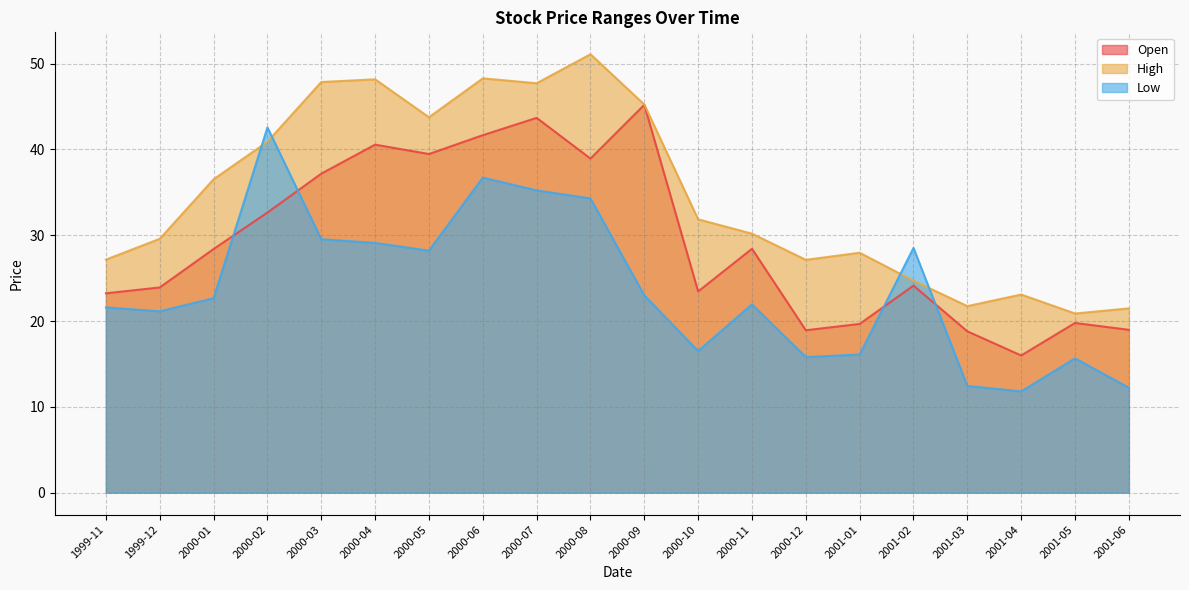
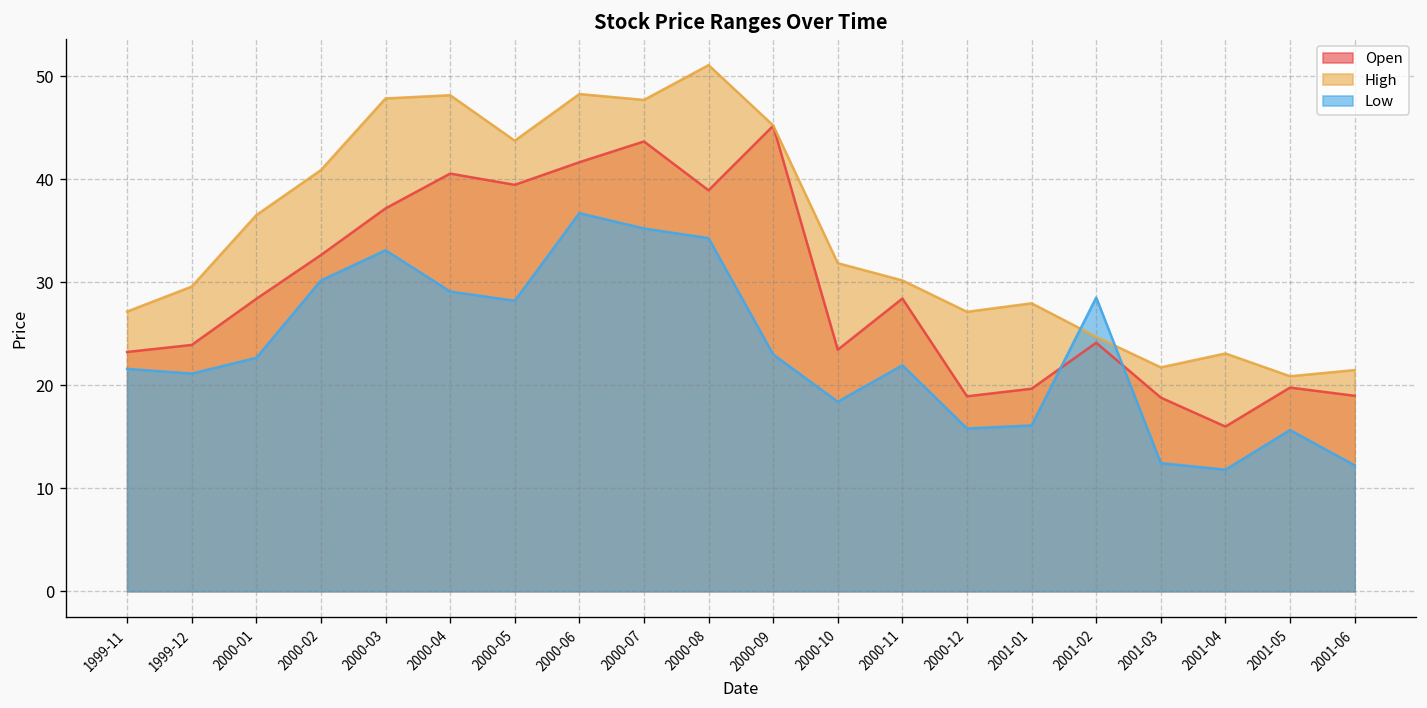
Low, 2000-02: 43 -> 30
Low, 2000-03: 30 -> 33
Low, 2000-10: 17 -> 18
